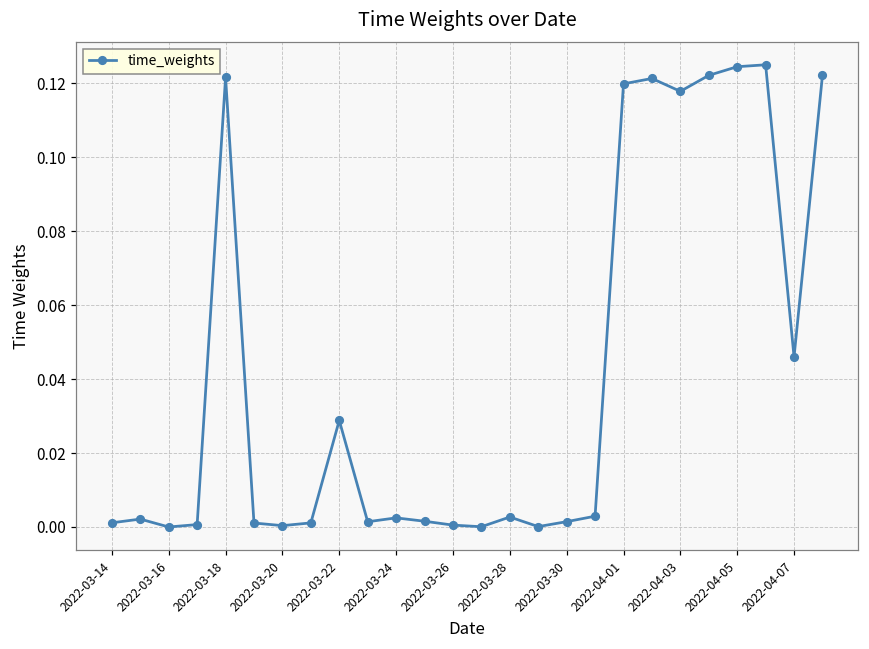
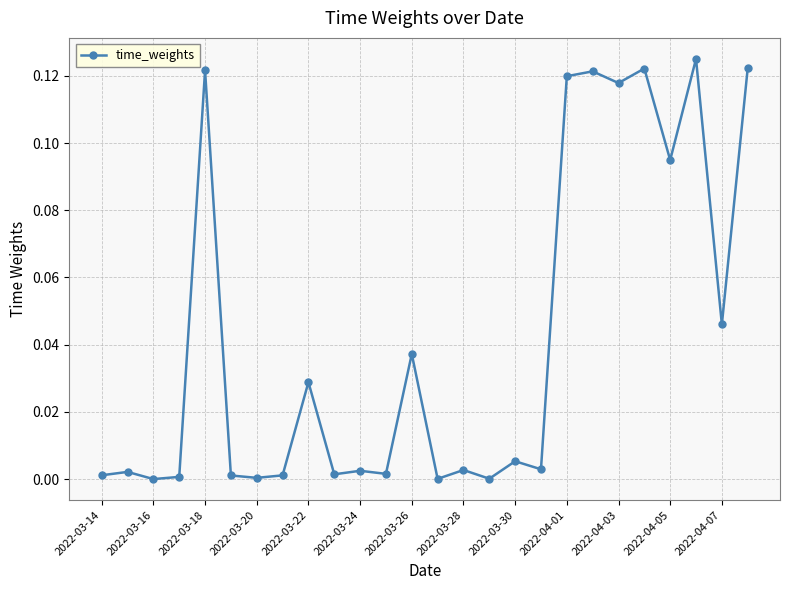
2022-03-26: 0.001 -> 0.037
2022-03-30: 0.001 -> 0.005
2022-04-05: 0.125 -> 0.095
